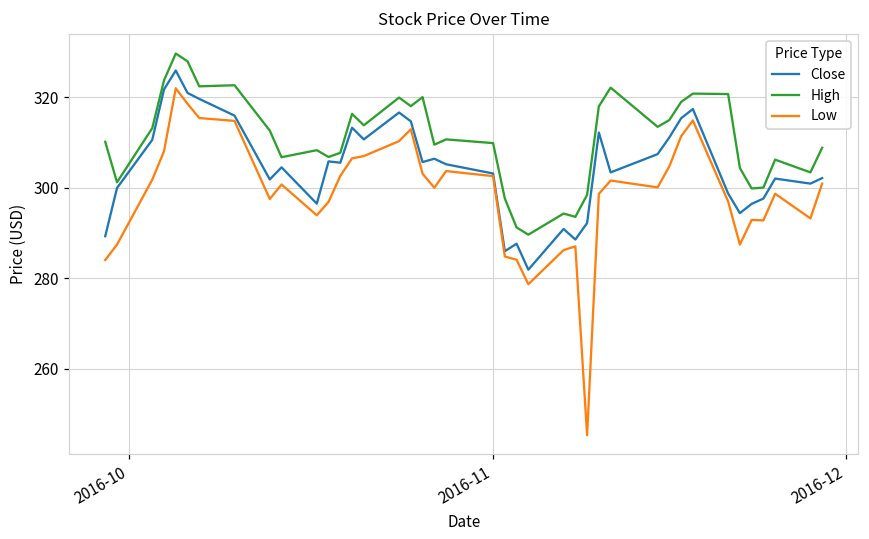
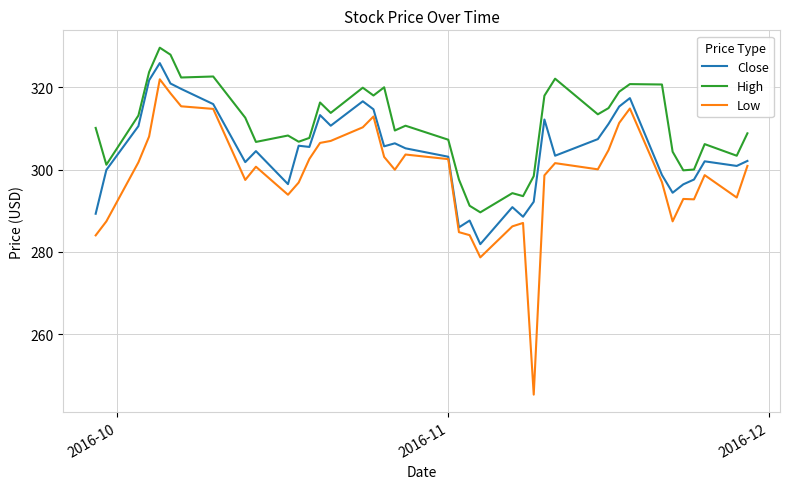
High, 2016-11: 310 -> 307
